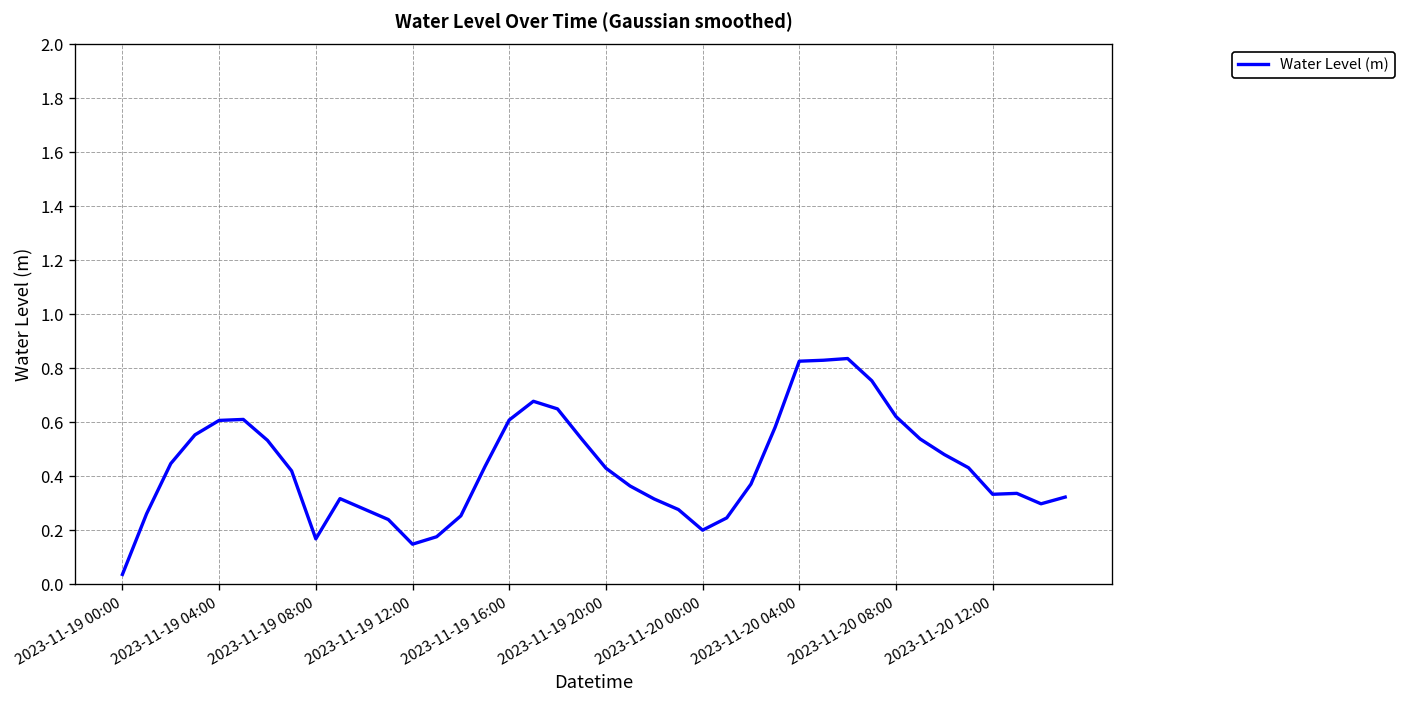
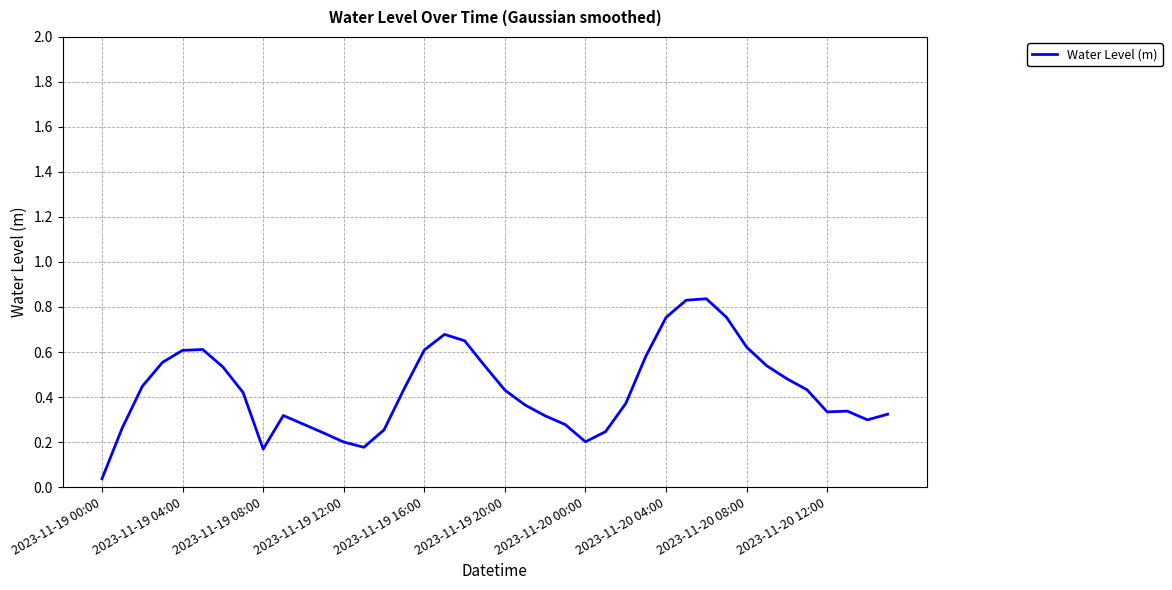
2023-11-19 12:00: 0.15 -> 0.20
2023-11-20 04:00: 0.83 -> 0.75
